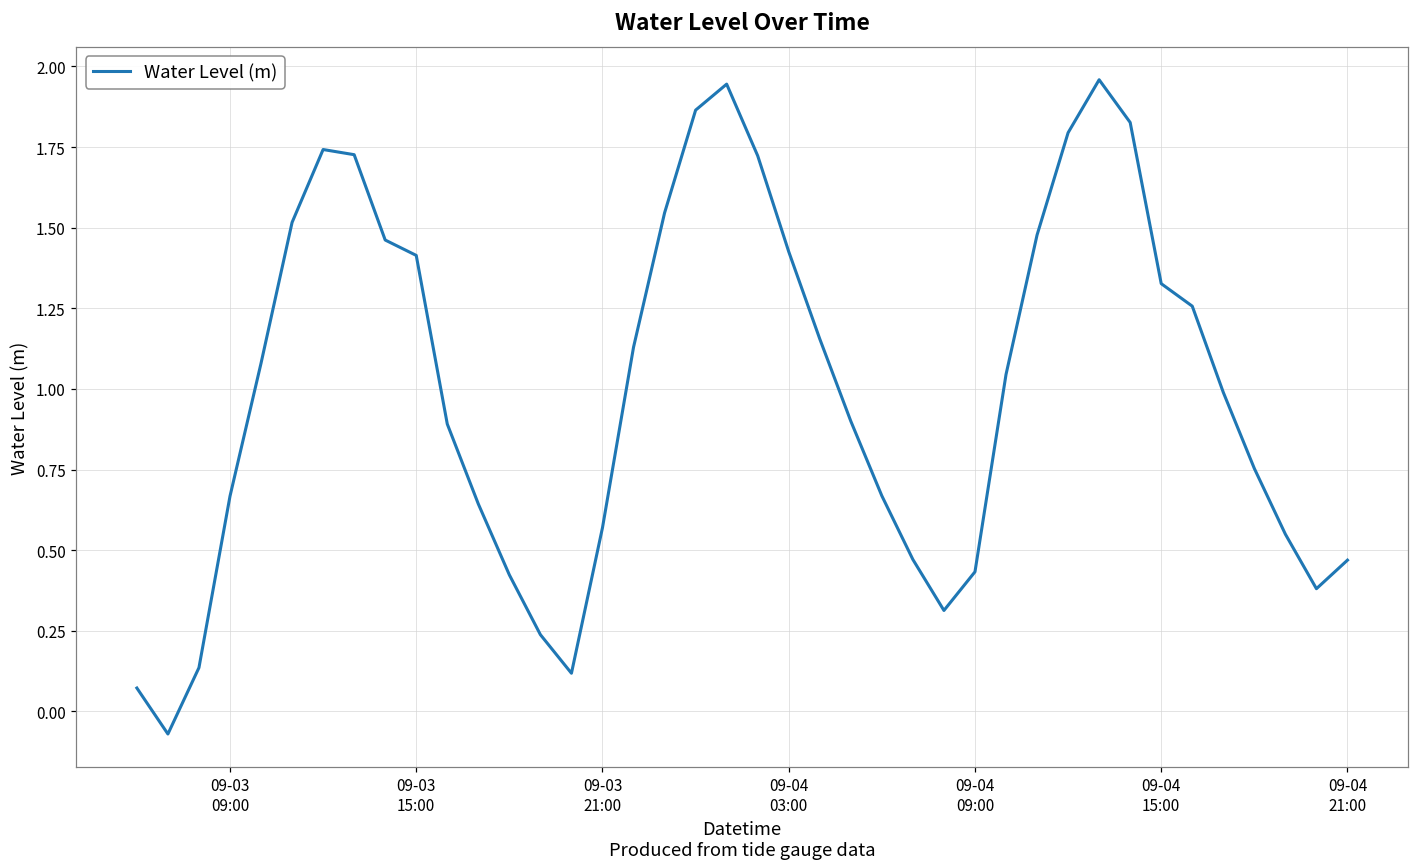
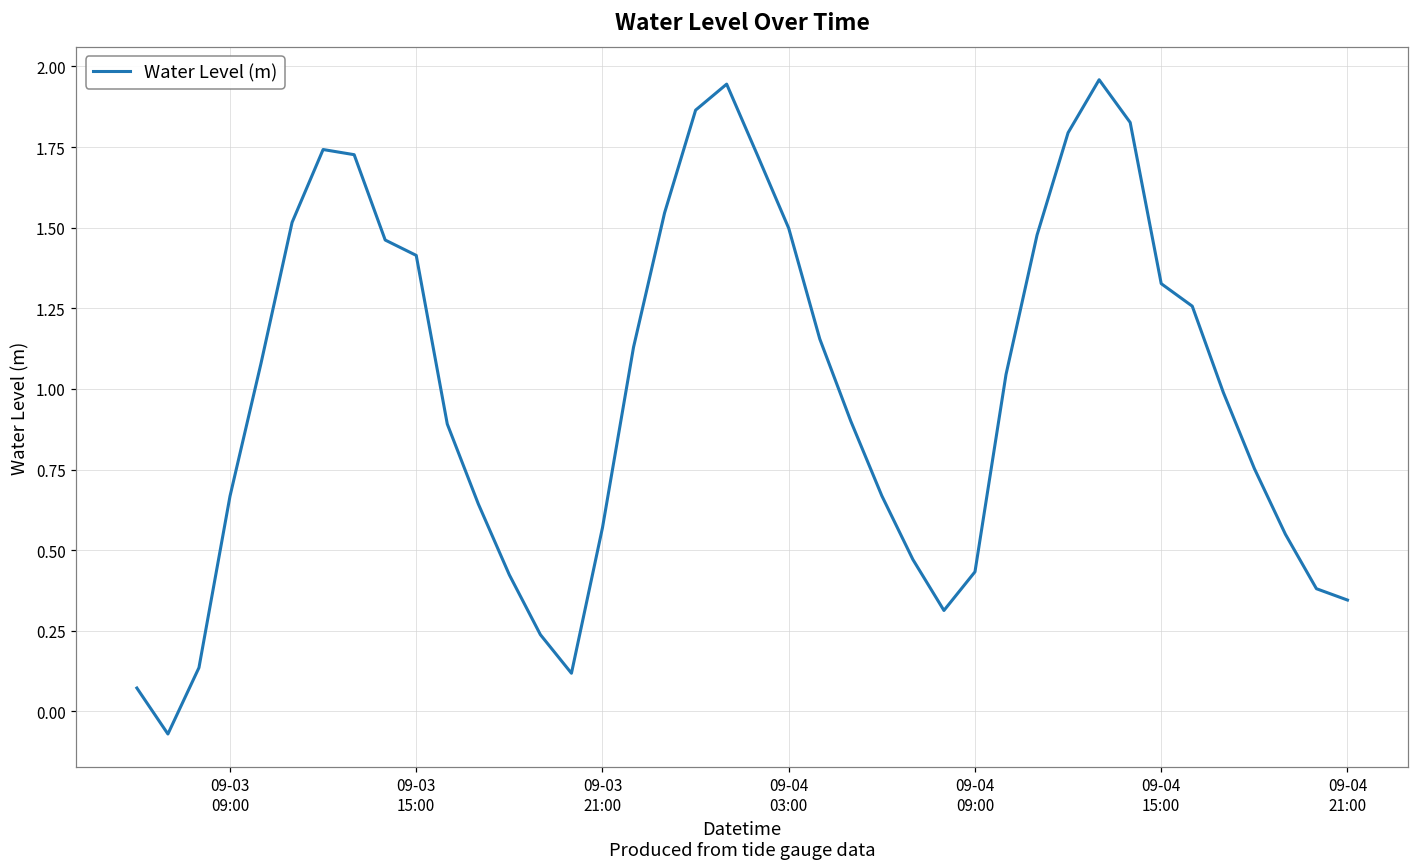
09-04 03:00: 1.43 -> 1.50
09-04 21:00: 0.47 -> 0.35
